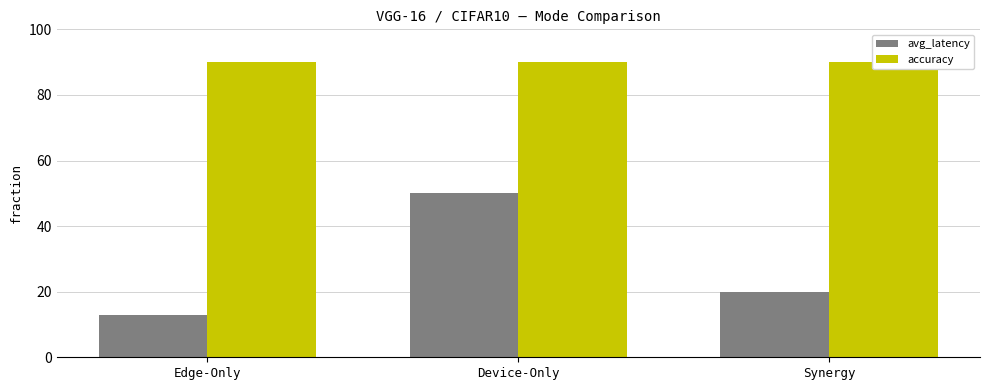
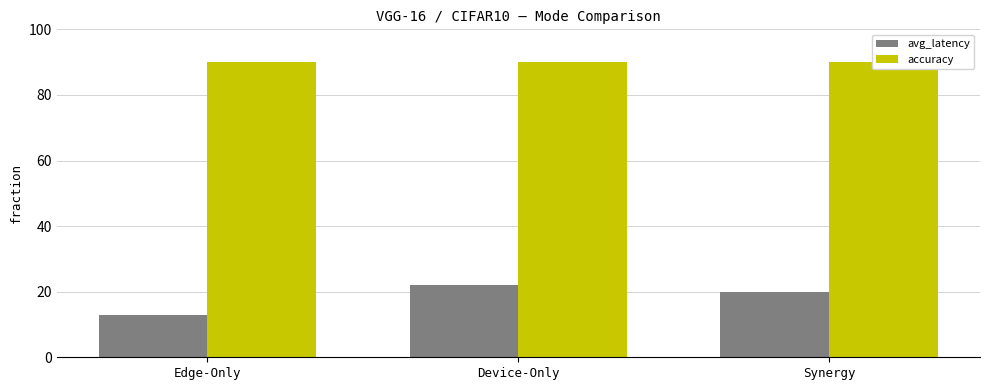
avg_latency, Device-Only: 50 -> 22
